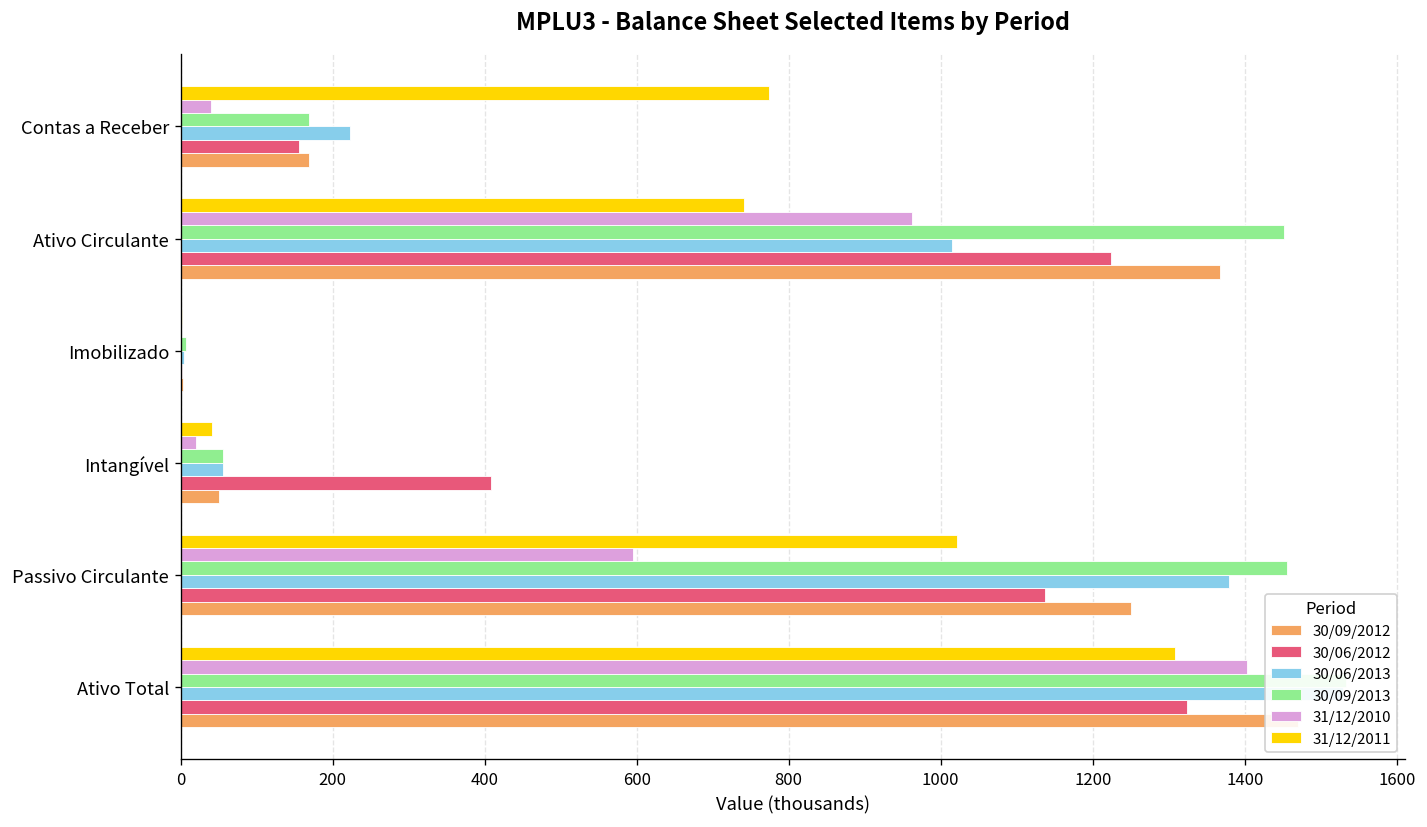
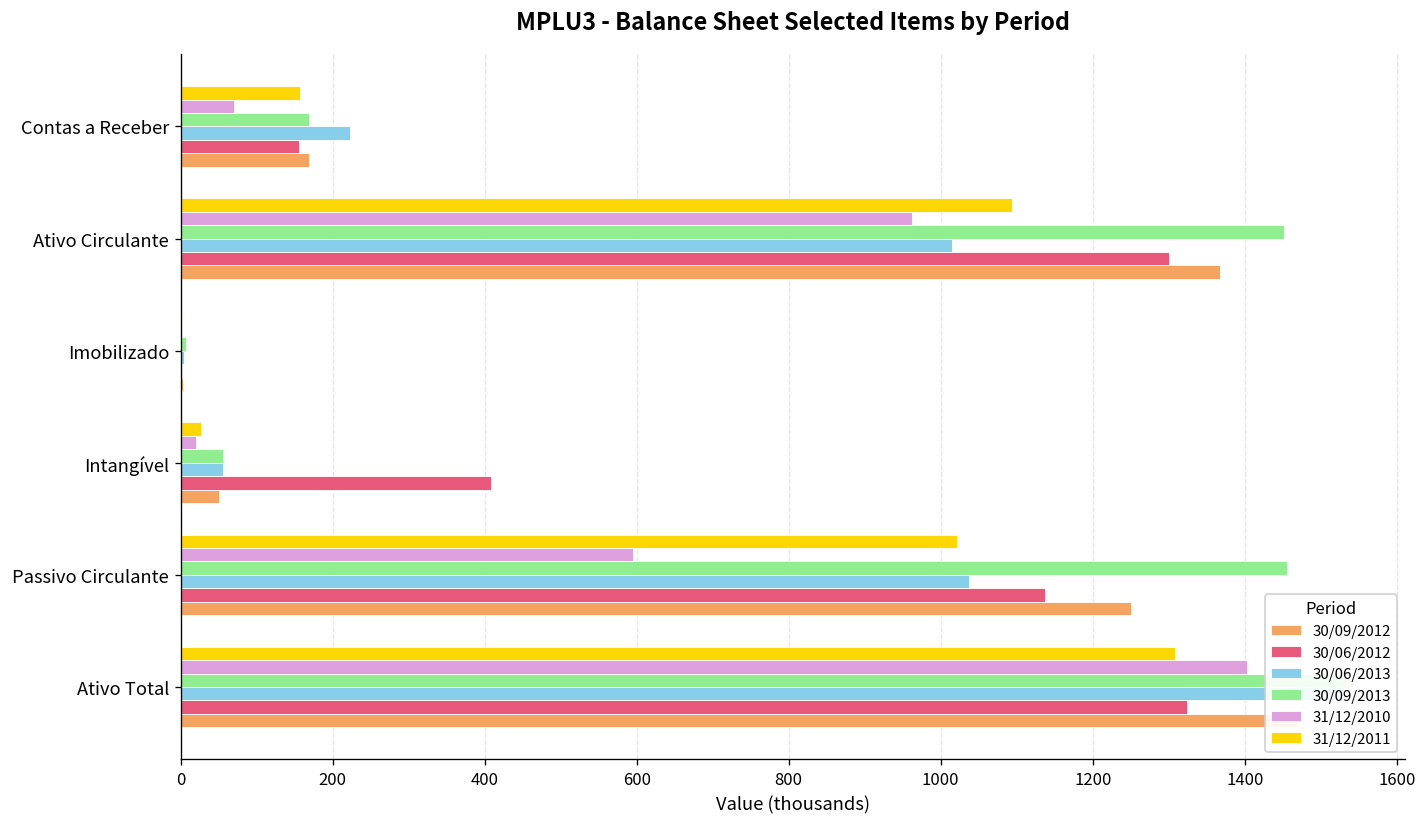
31/12/2011, Contas a Receber: 770 -> 160
31/12/2010, Contas a Receber: 40 -> 70
31/12/2011, Ativo Circulante: 740 -> 1090
30/06/2012, Ativo Circulante: 1220 -> 1300
31/12/2011, Intangível: 40 -> 30
30/06/2013, Passivo Circulante: 1380 -> 1040
